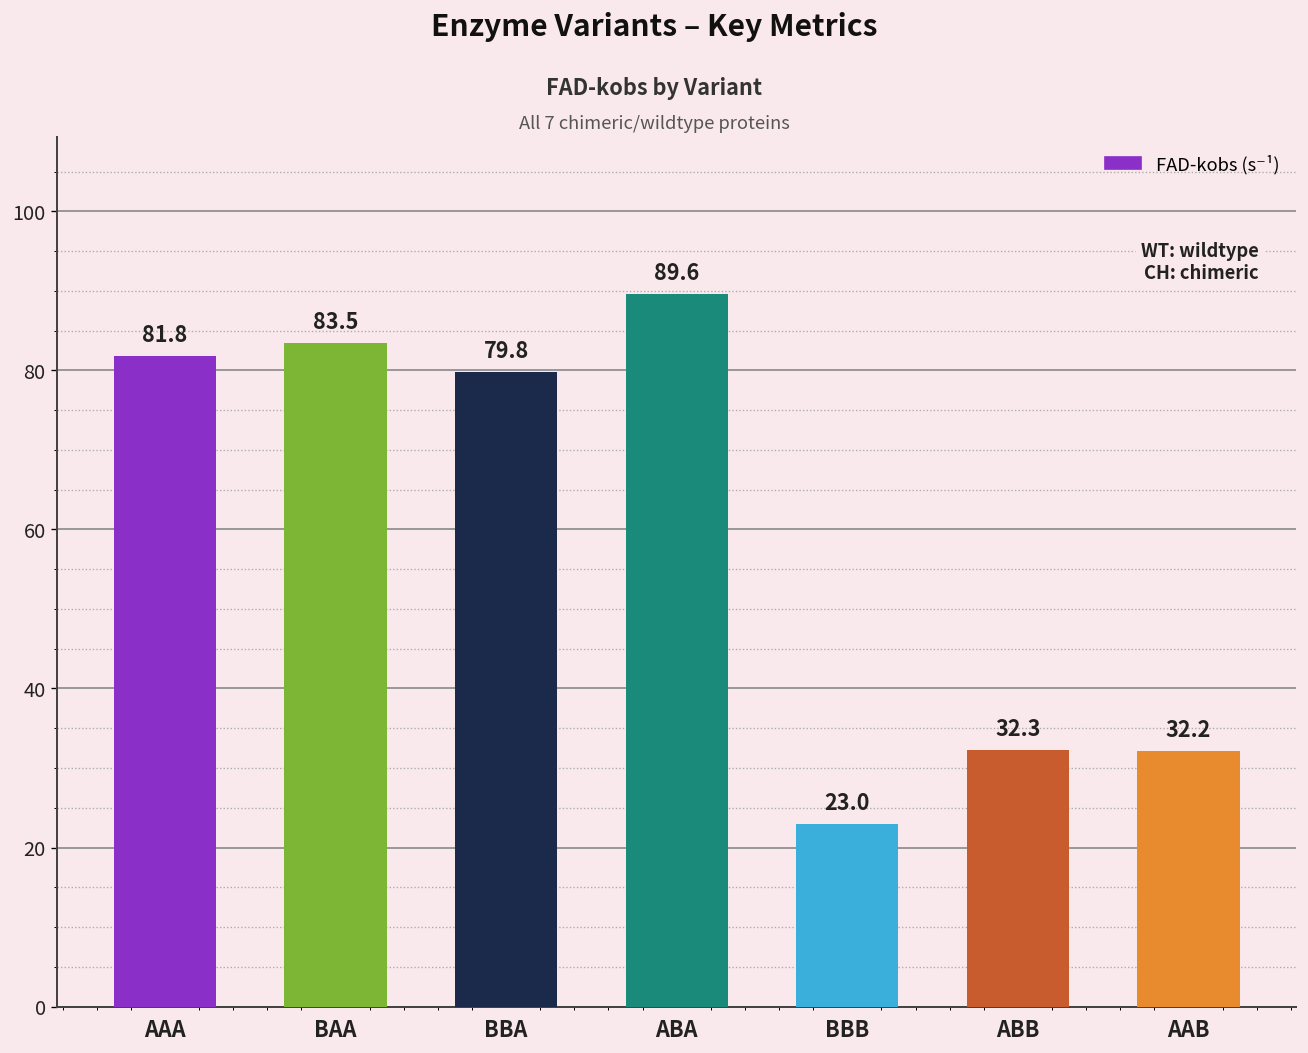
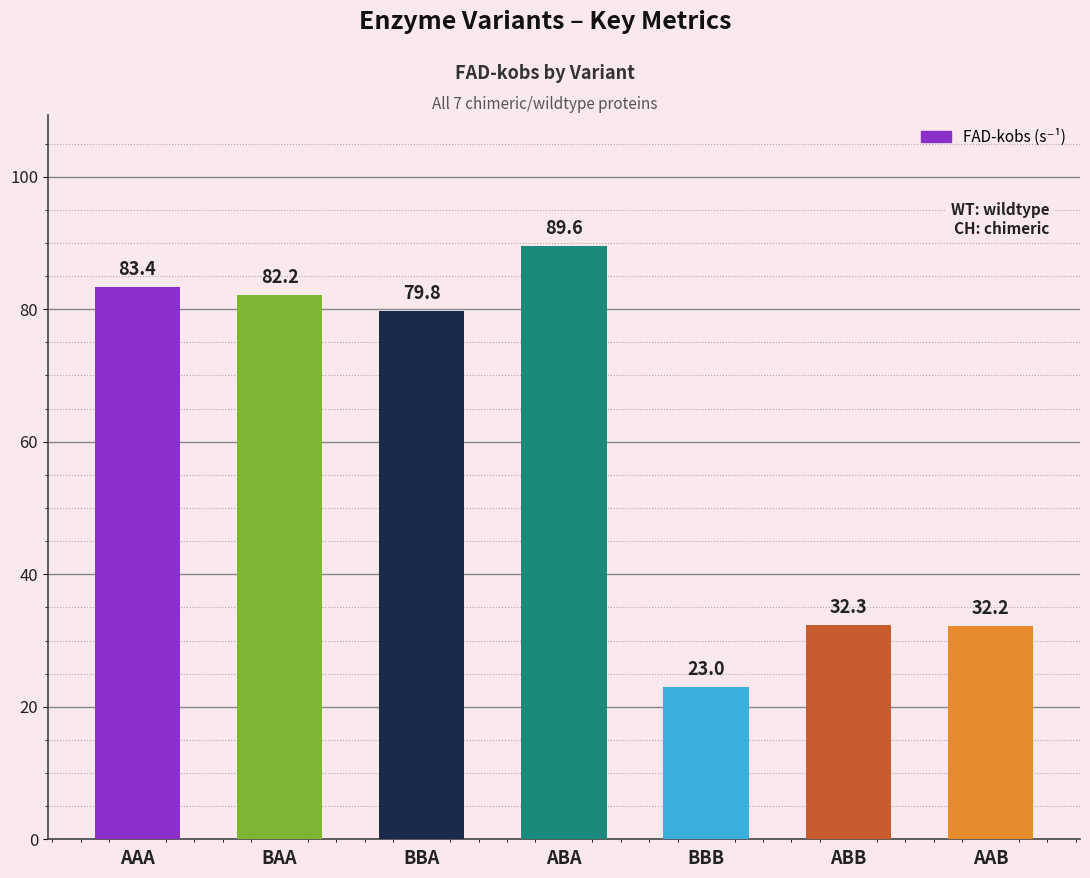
AAA: 81.8 -> 83.4
BAA: 83.5 -> 82.2
